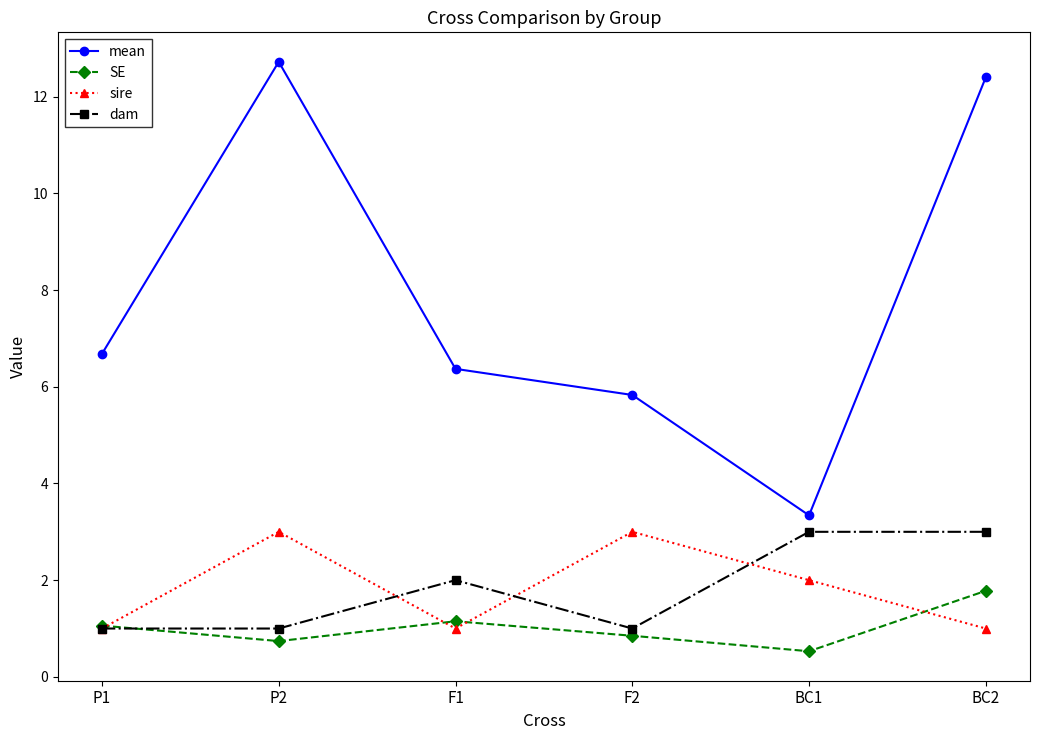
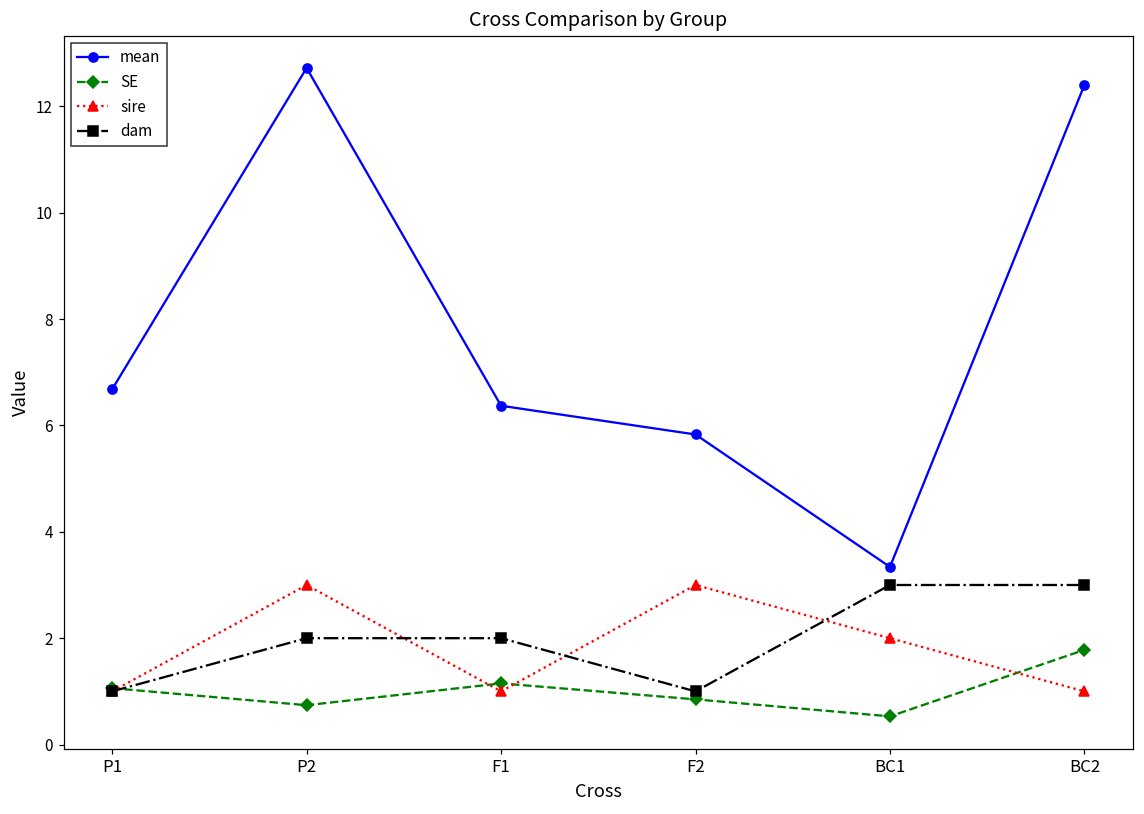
dam, P2: 1 -> 2
